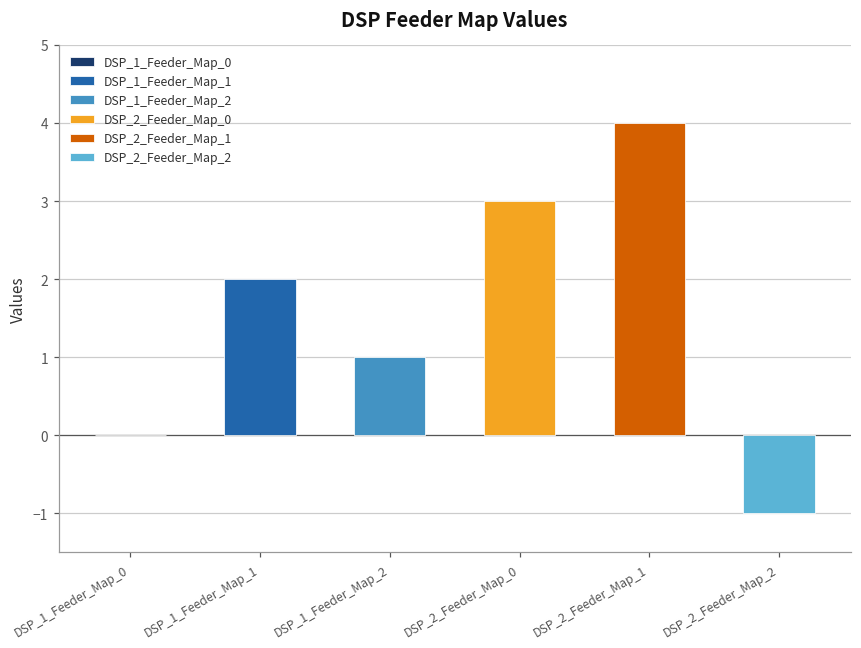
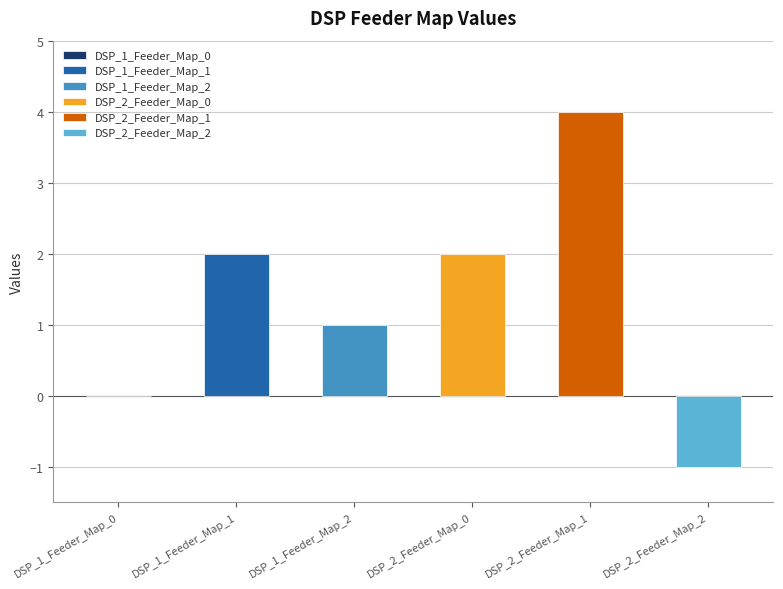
DSP_2_Feeder_Map_0: 3 -> 2
